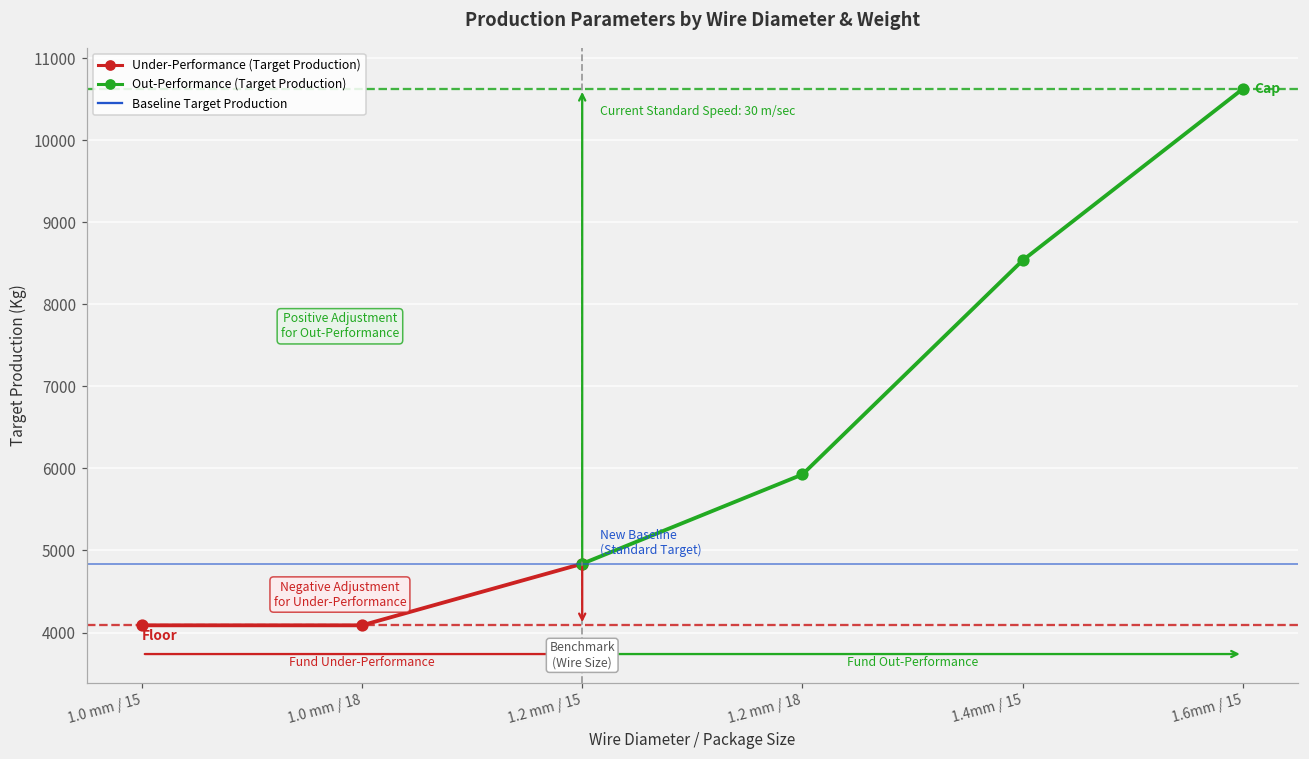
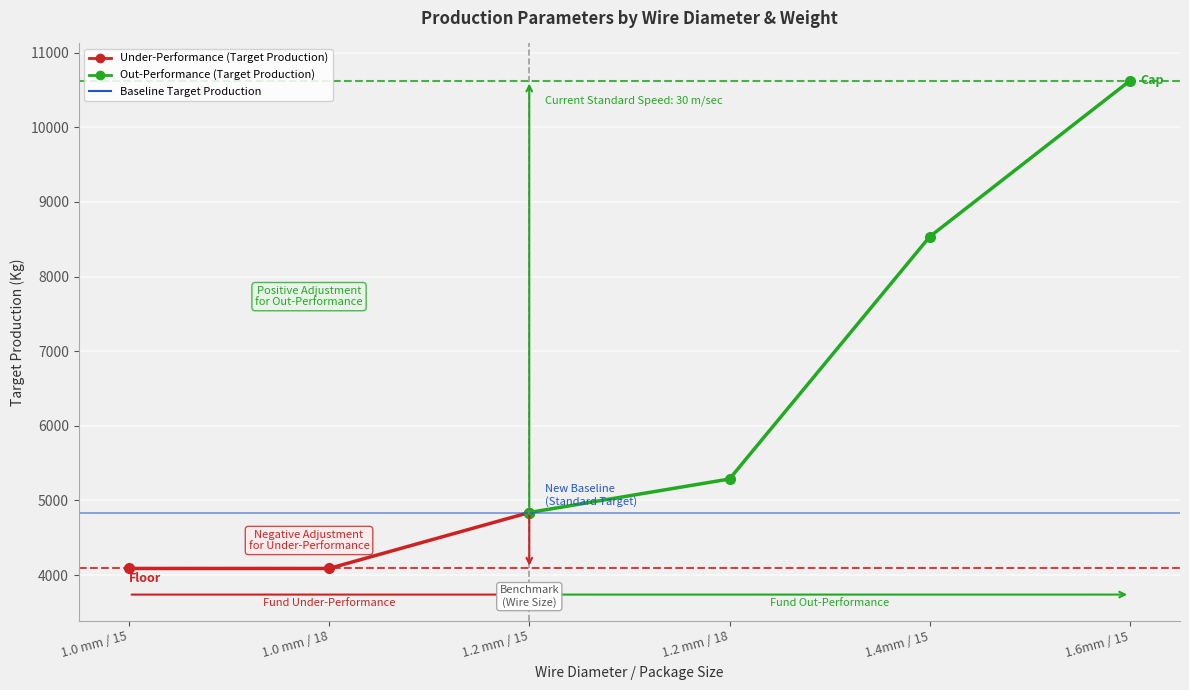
Out-Performance (Target Production), 1.2 mm / 18: 5900 -> 5300
